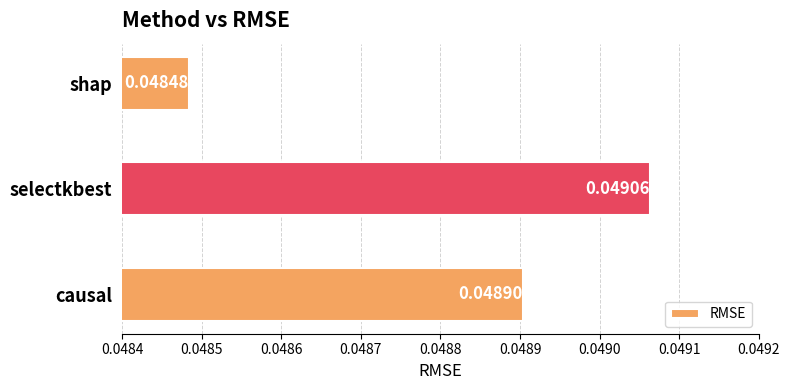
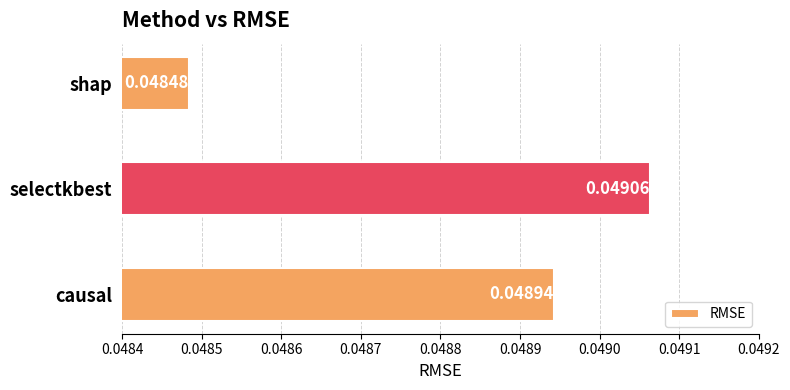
causal: 0.04890 -> 0.04894
